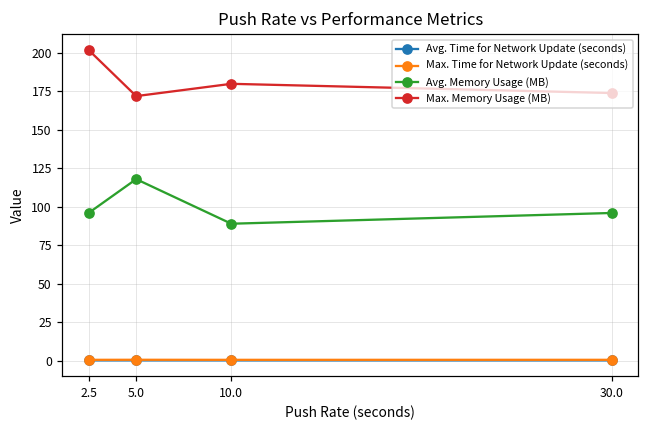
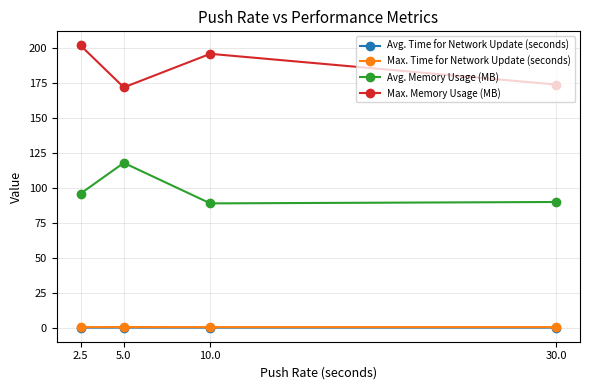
Max. Memory Usage (MB), 10.0: 180 -> 196
Avg. Memory Usage (MB), 30.0: 96 -> 90
